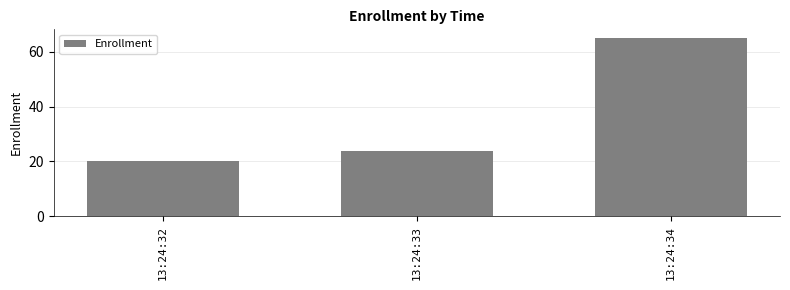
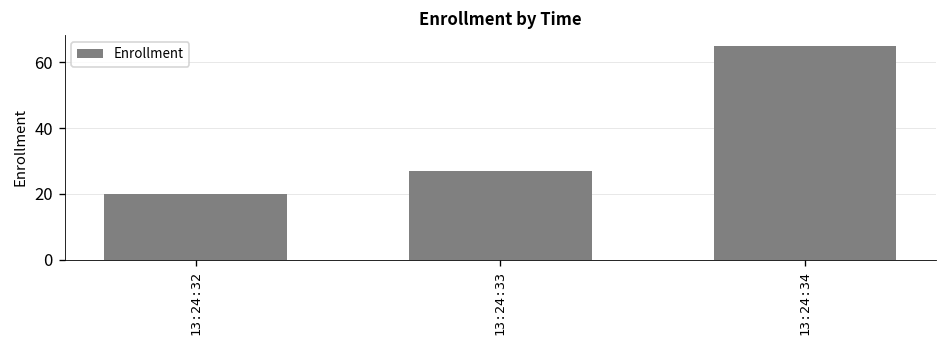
13:24:33: 24 -> 27
